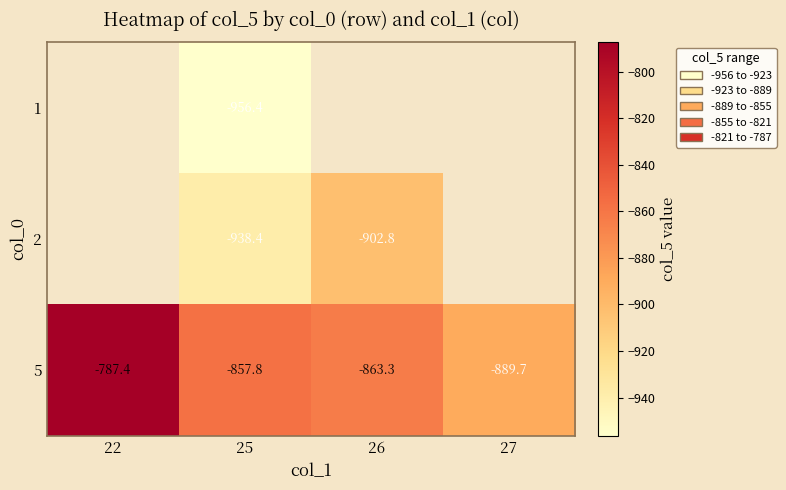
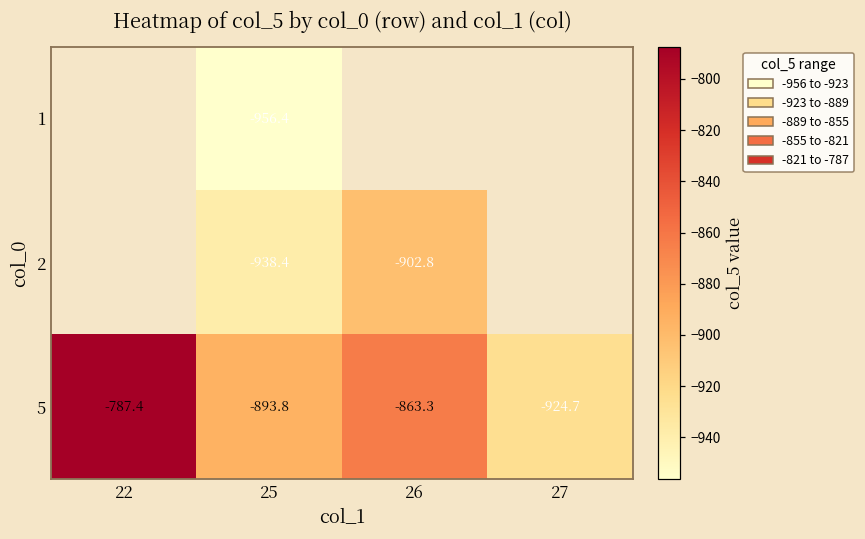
5, 25: -857.8 -> -893.8
5, 27: -889.7 -> -924.7
